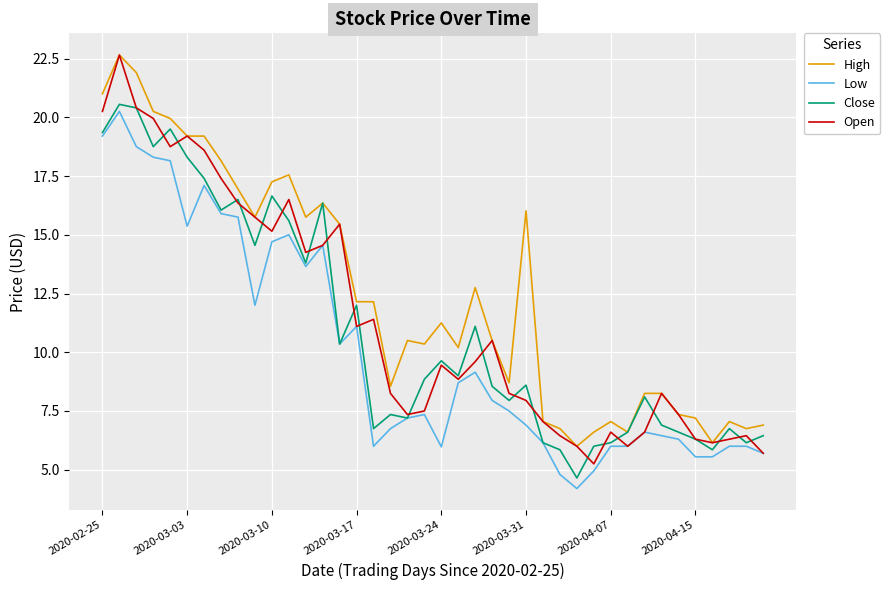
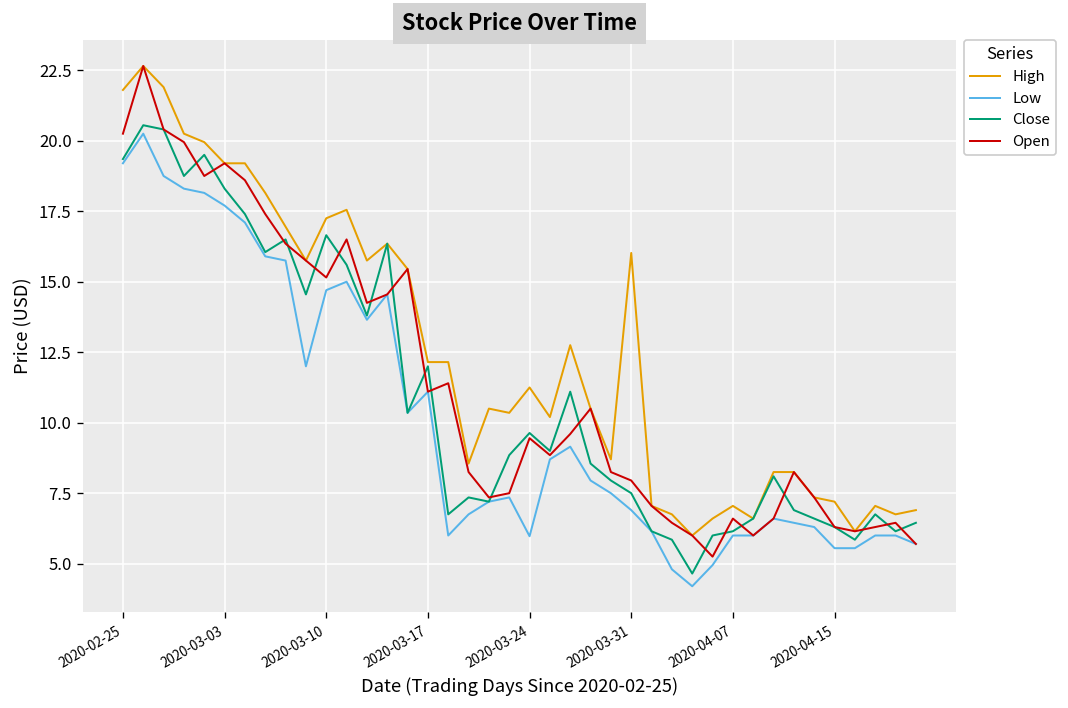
High, 2020-02-25: 21.0 -> 21.8
Low, 2020-03-03: 15.4 -> 17.7
Close, 2020-03-31: 8.6 -> 7.5
